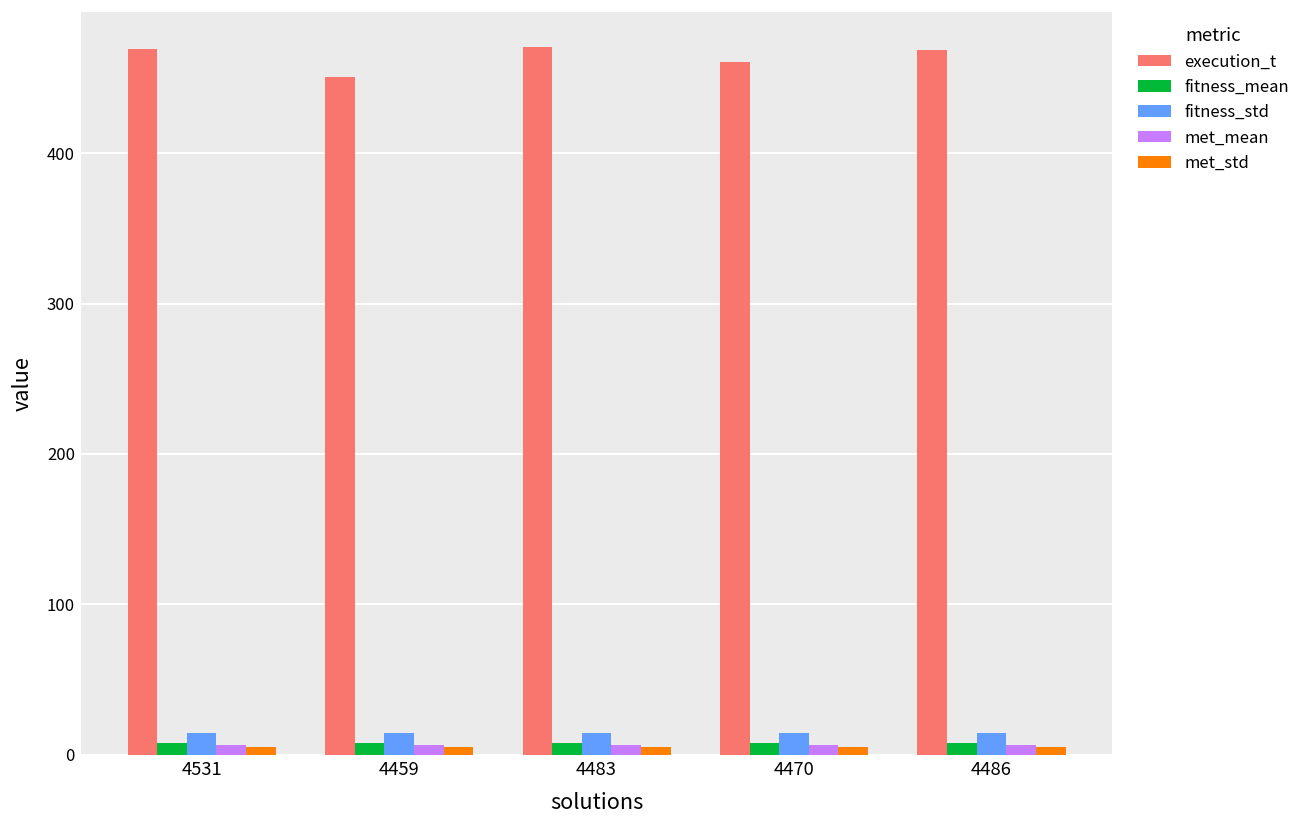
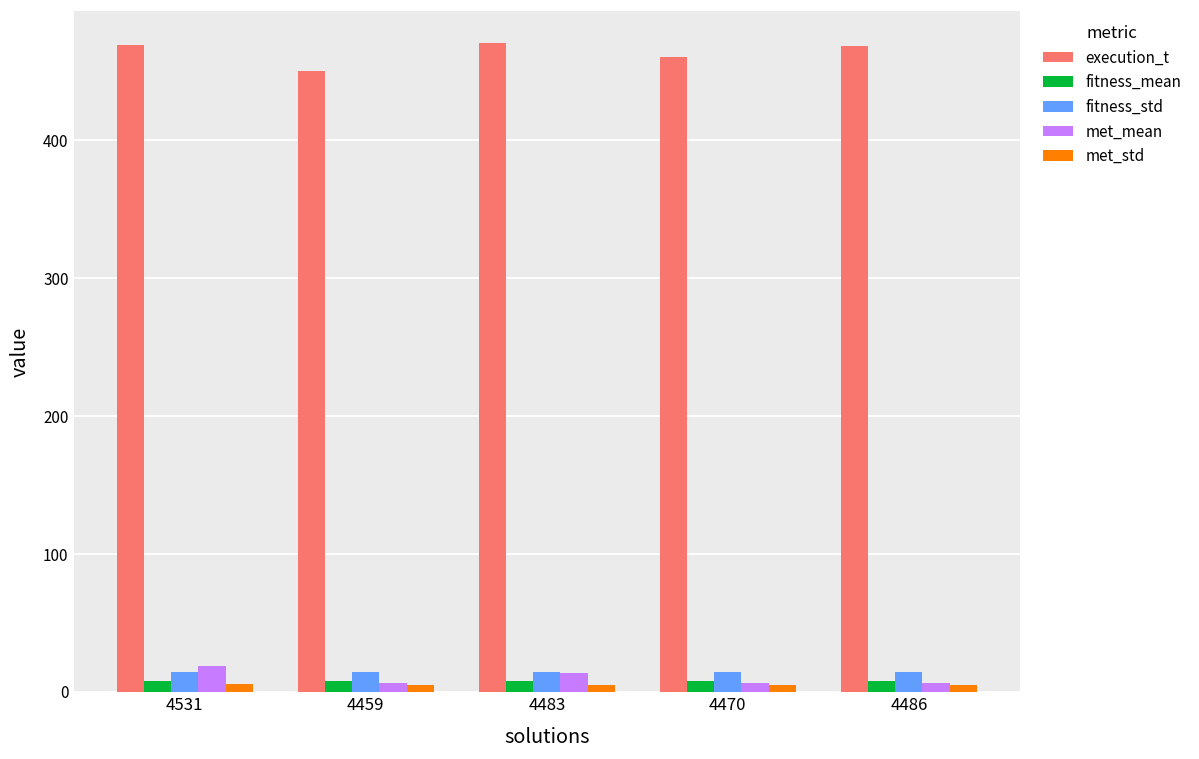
met_mean, 4531: 6 -> 19
met_mean, 4483: 6 -> 14
